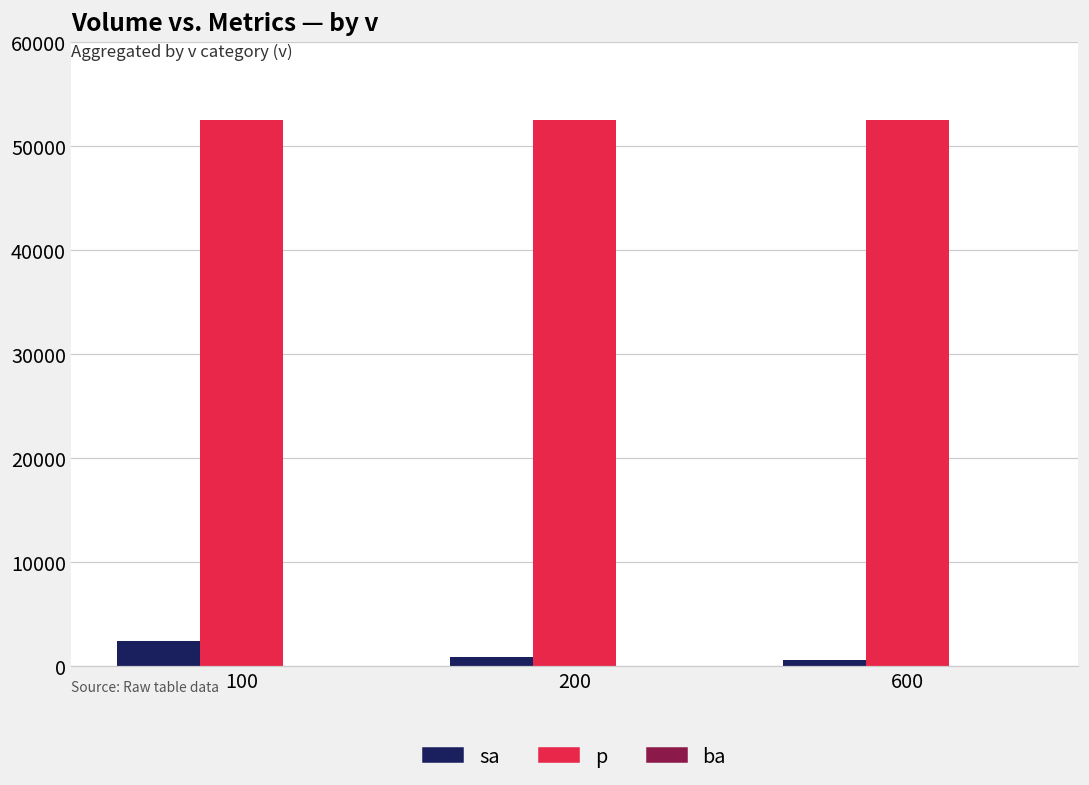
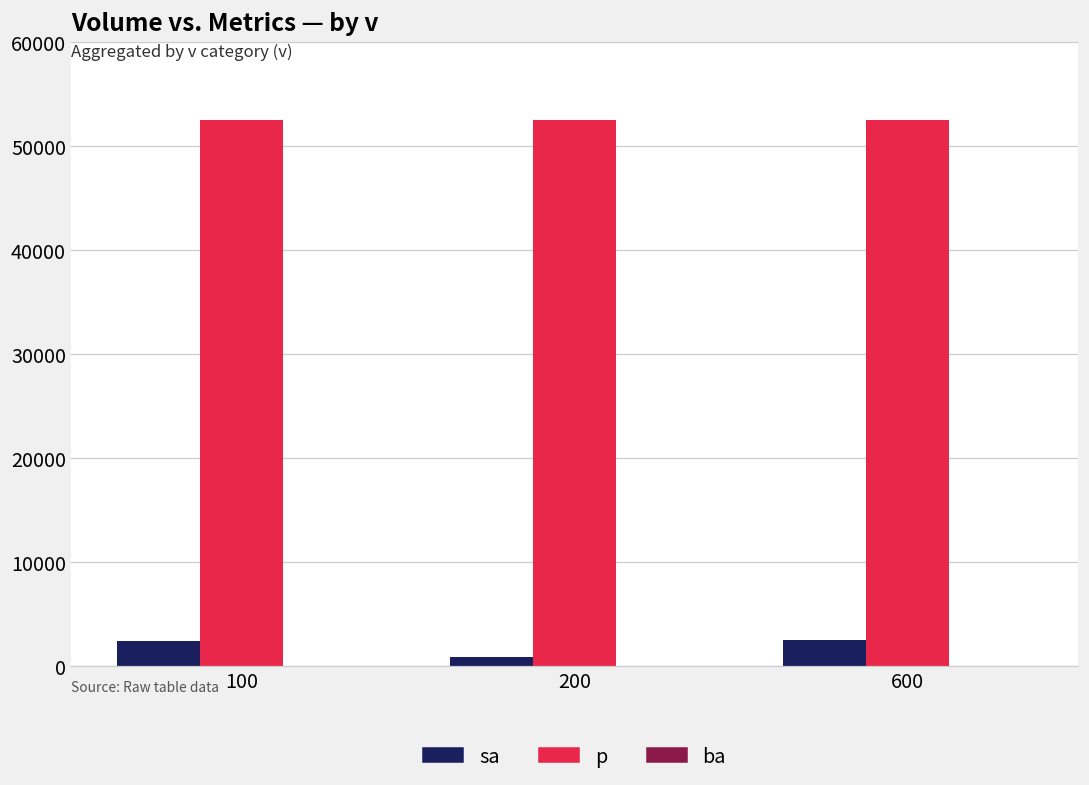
sa, 600: 1000 -> 3000
